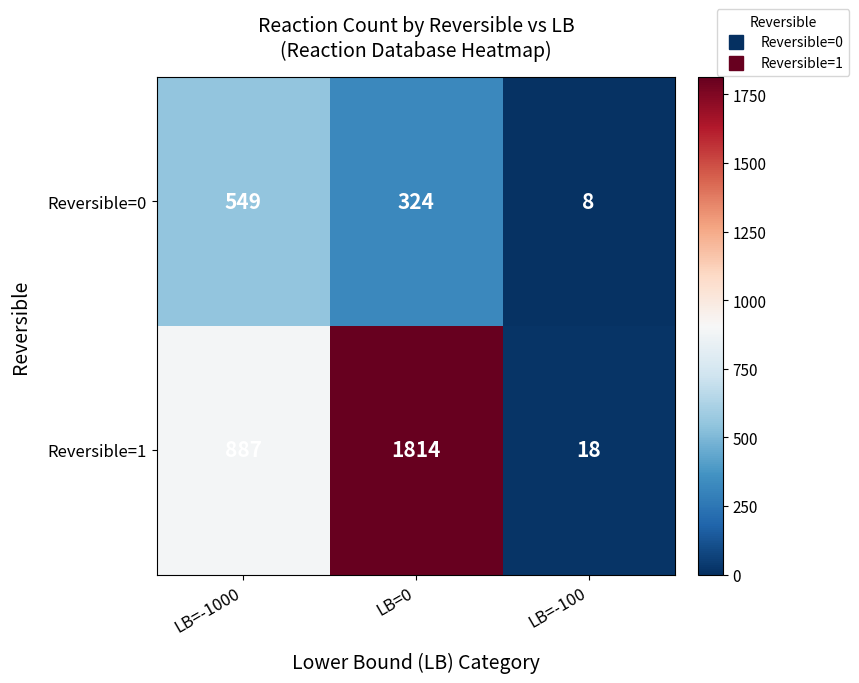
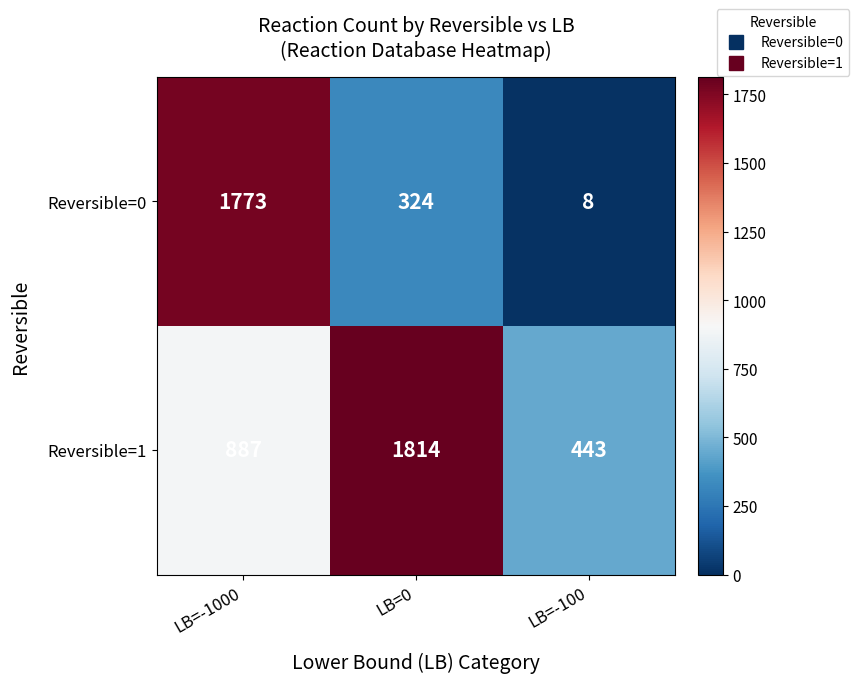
Reversible=0, LB=-1000: 549 -> 1773
Reversible=1, LB=-100: 18 -> 443
